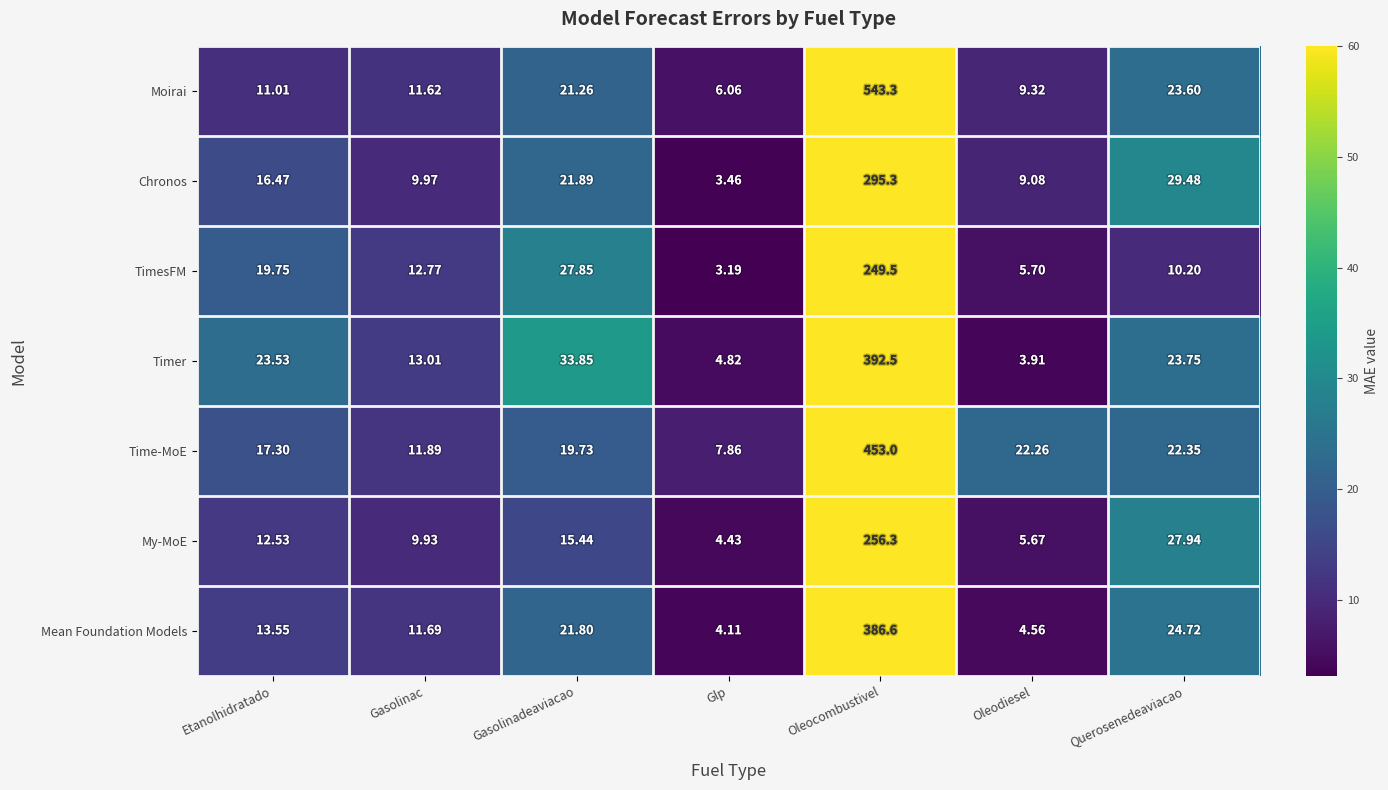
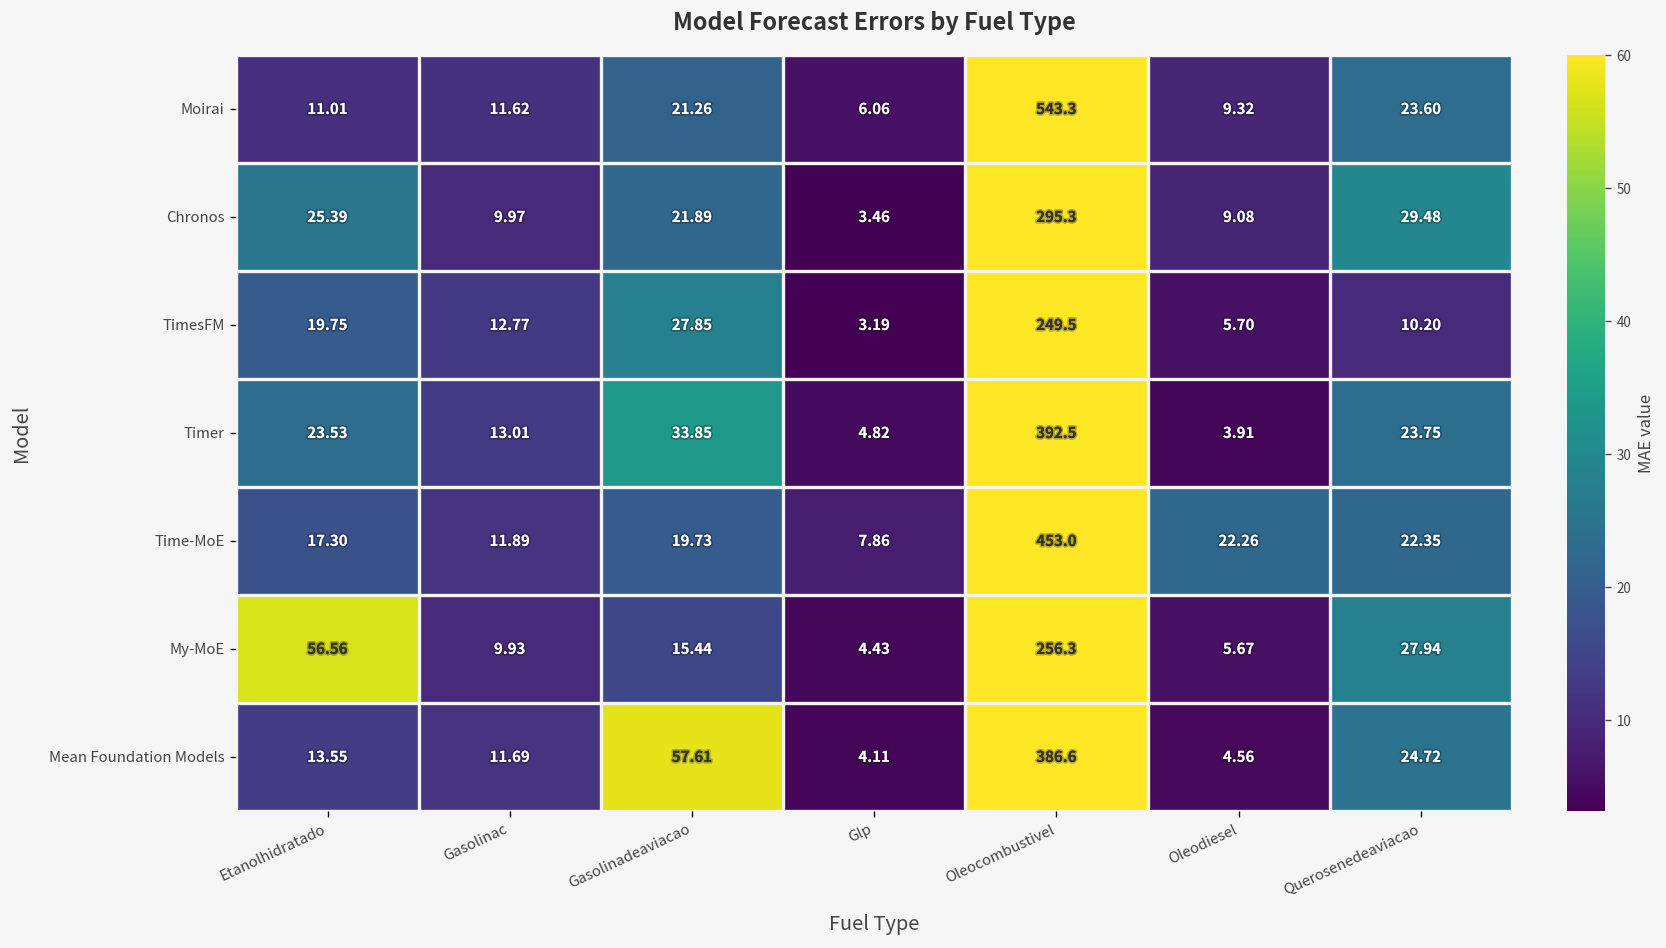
Chronos, Etanolhidratado: 16.47 -> 25.39
My-MoE, Etanolhidratado: 12.53 -> 56.56
Mean Foundation Models, Gasolinadeaviacao: 21.80 -> 57.61
